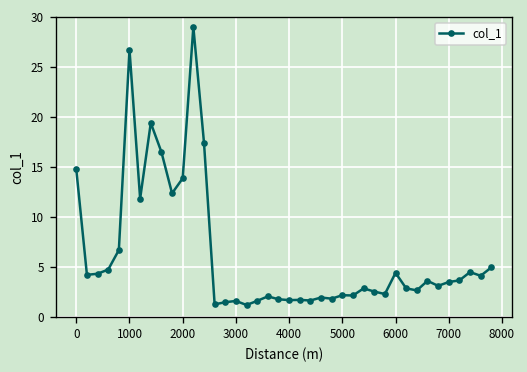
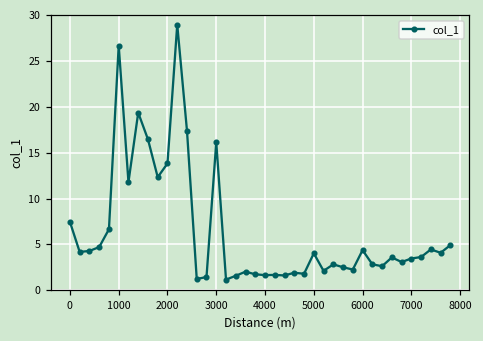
0: 15 -> 7
3000: 2 -> 16
5000: 2 -> 4
